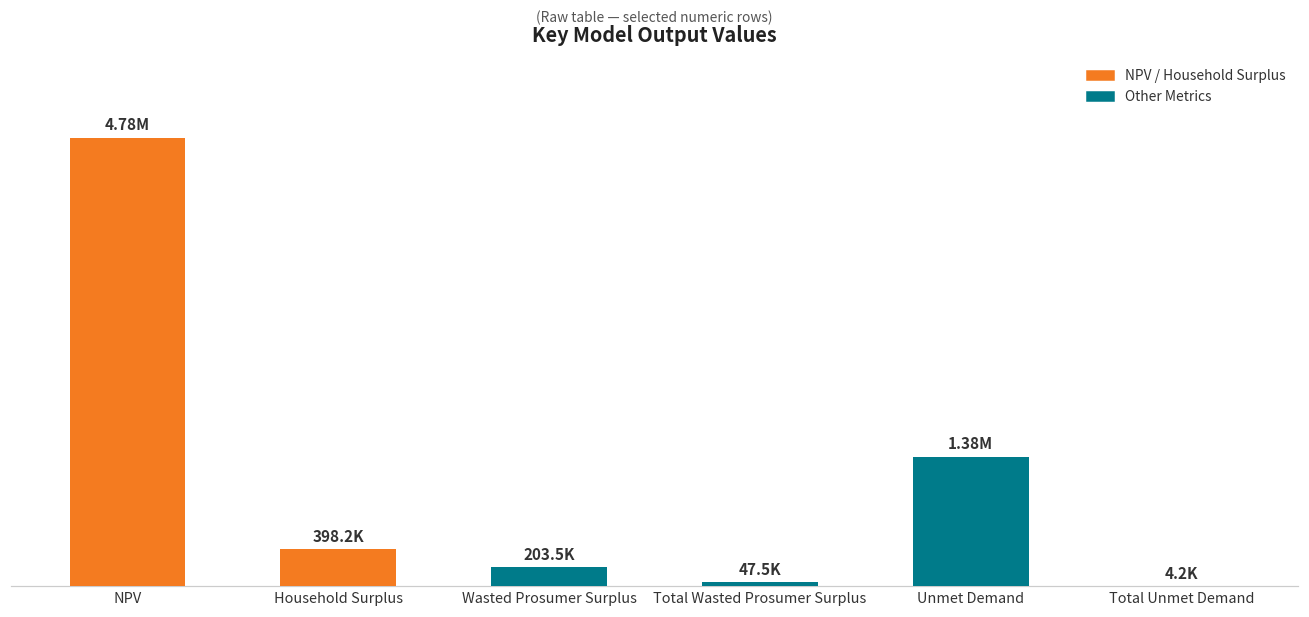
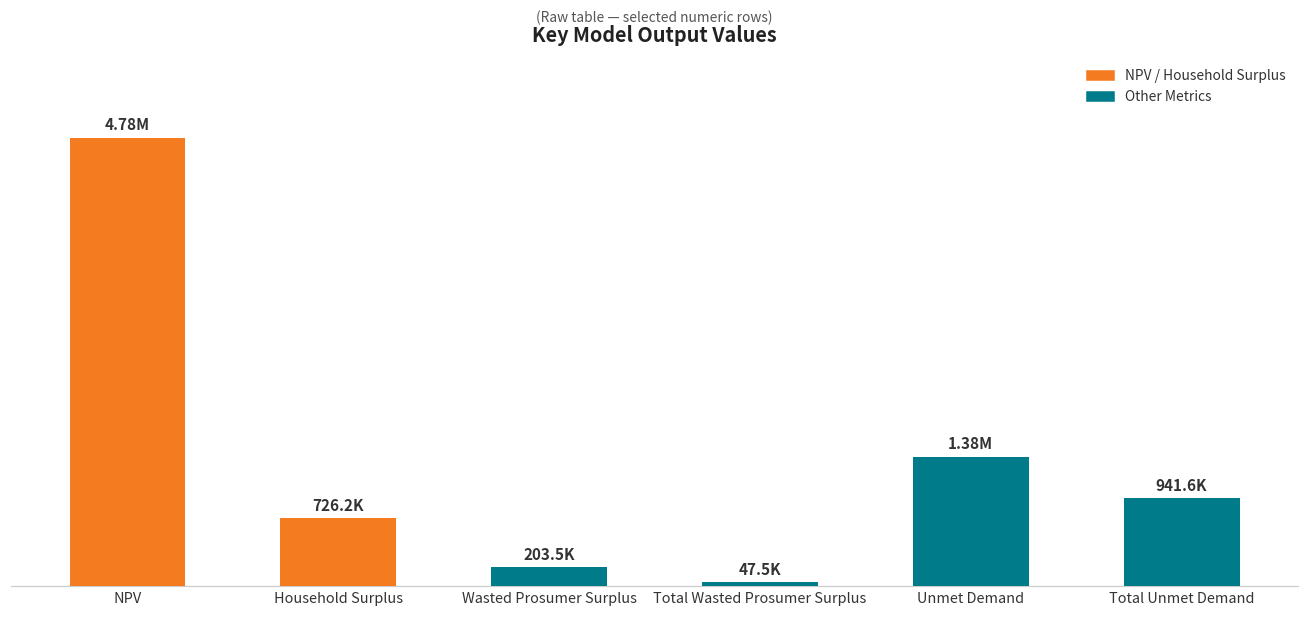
Household Surplus: 398.2K -> 726.2K
Total Unmet Demand: 4.2K -> 941.6K
